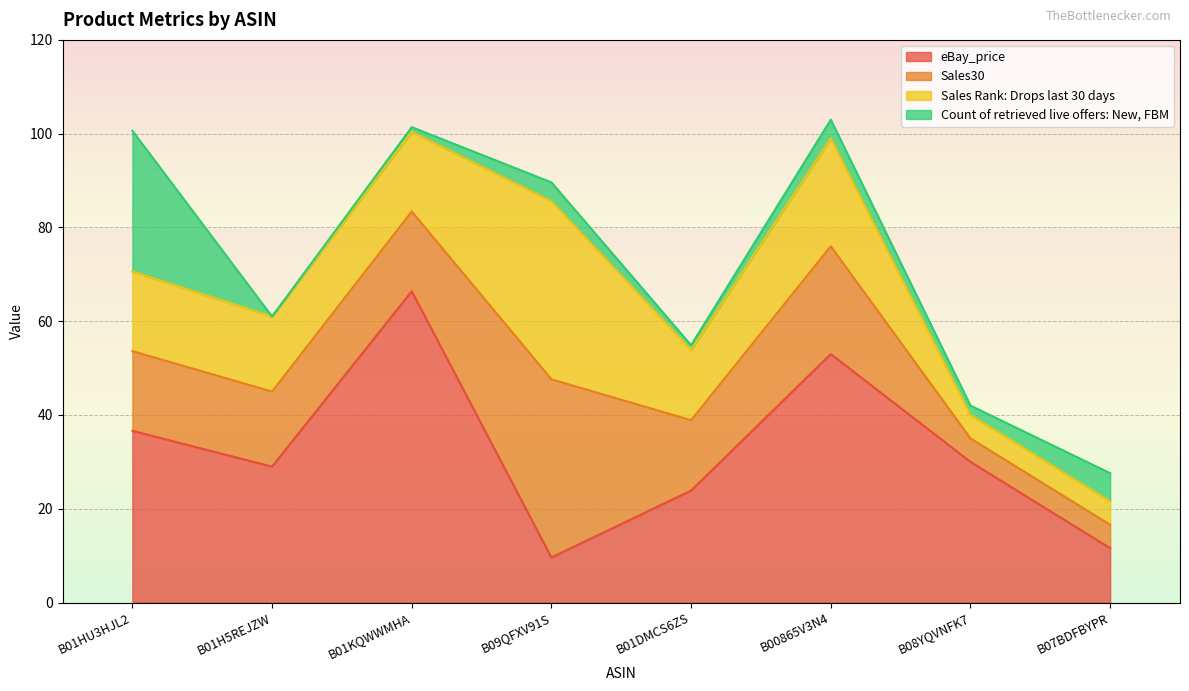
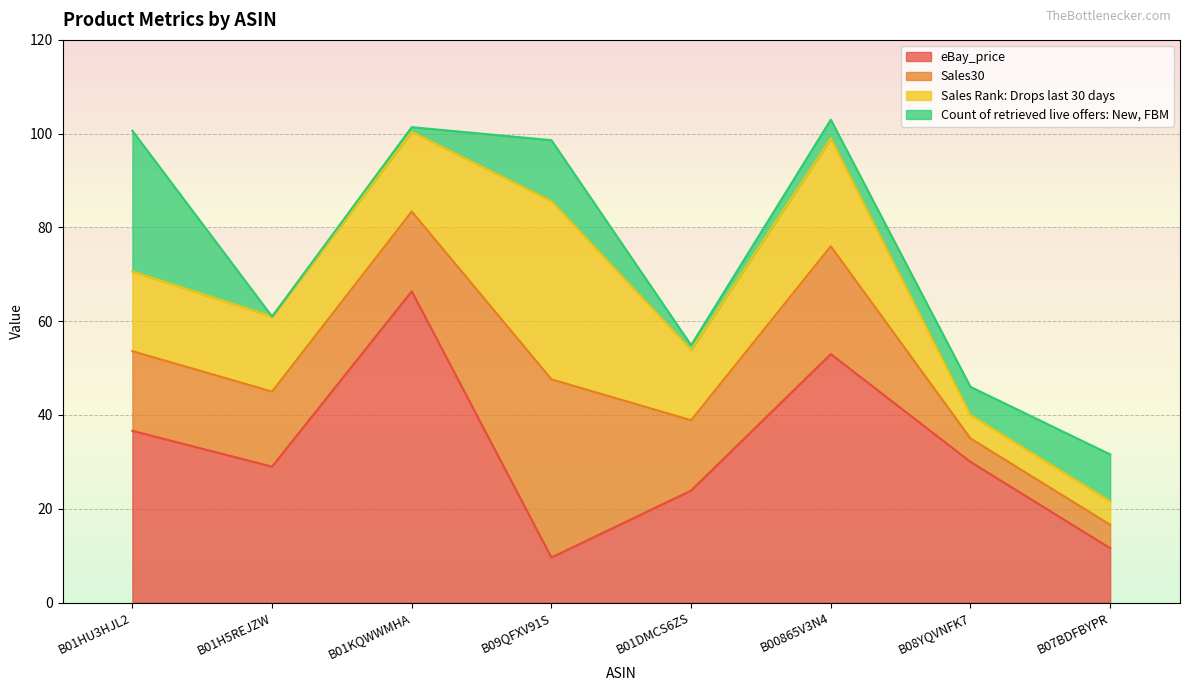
Count of retrieved live offers: New, FBM, B09QFXV91S: 4 -> 13
Count of retrieved live offers: New, FBM, B08YQVNFK7: 2 -> 6
Count of retrieved live offers: New, FBM, B07BDFBYPR: 6 -> 10
